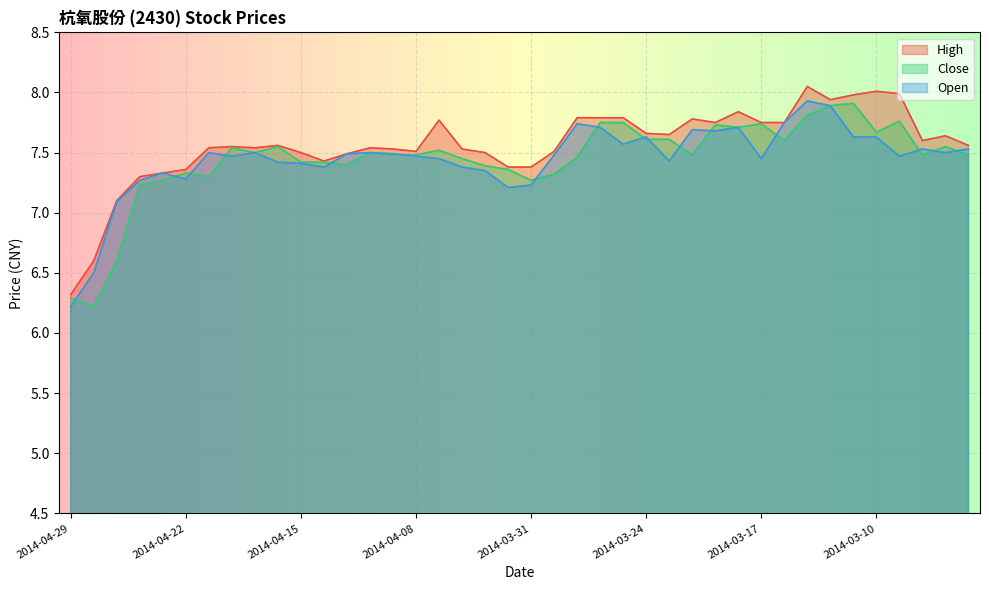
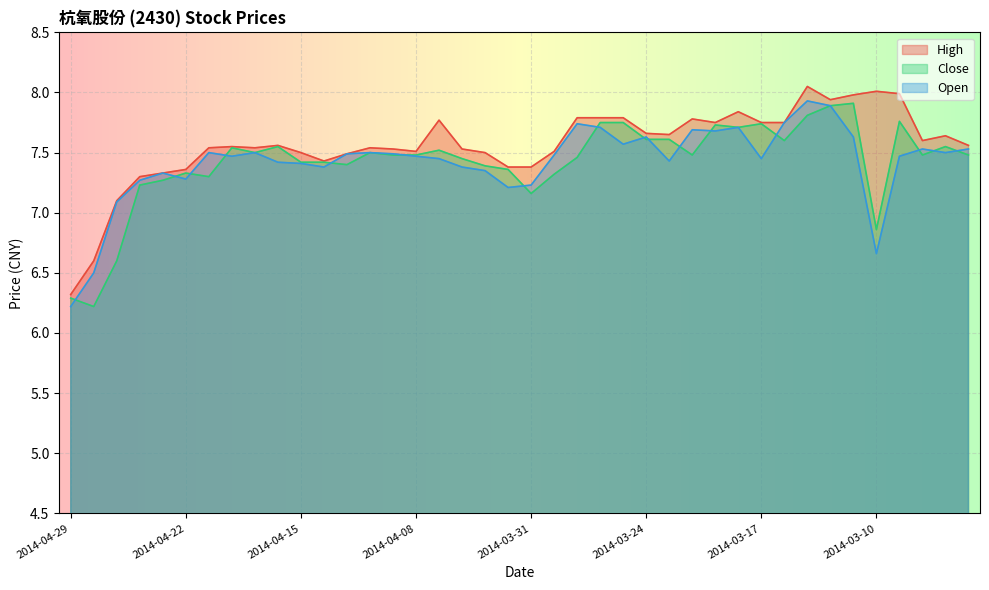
Close, 2014-03-31: 7.27 -> 7.16
Close, 2014-03-10: 7.67 -> 6.86
Open, 2014-03-10: 7.63 -> 6.66
